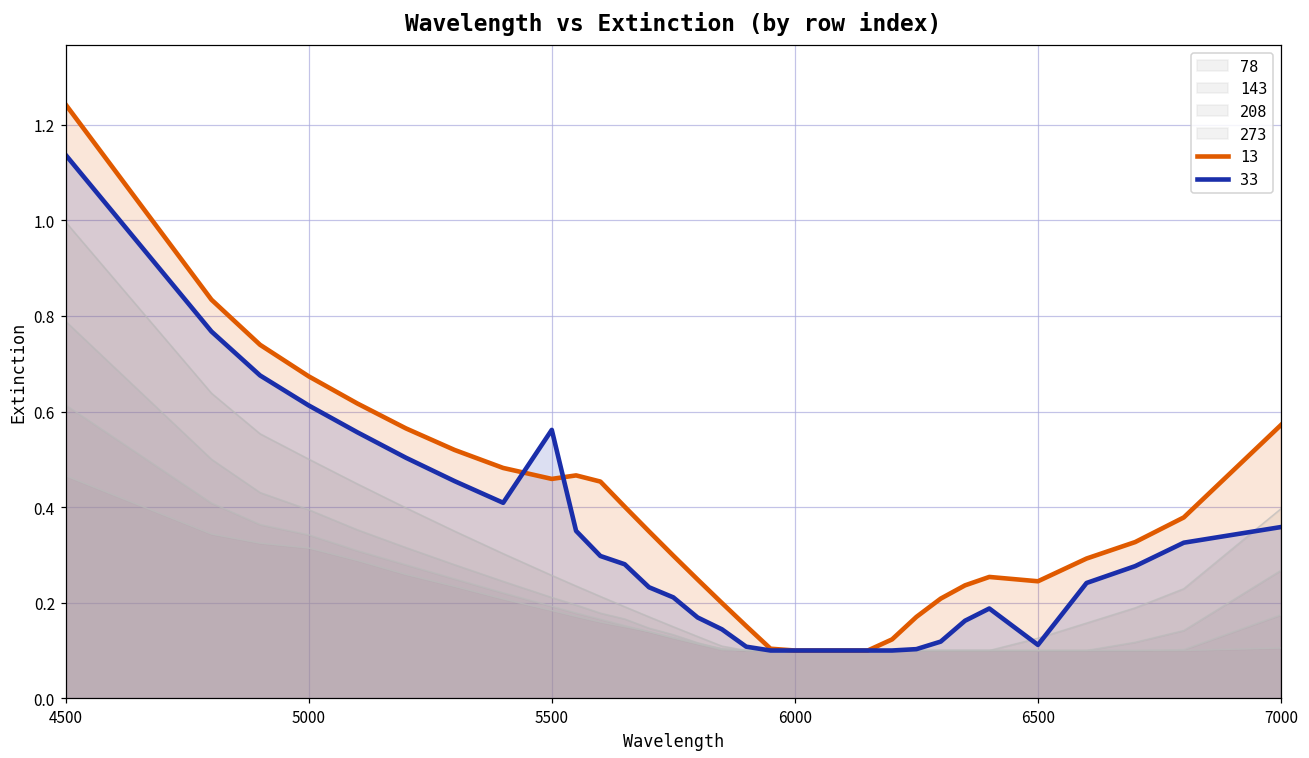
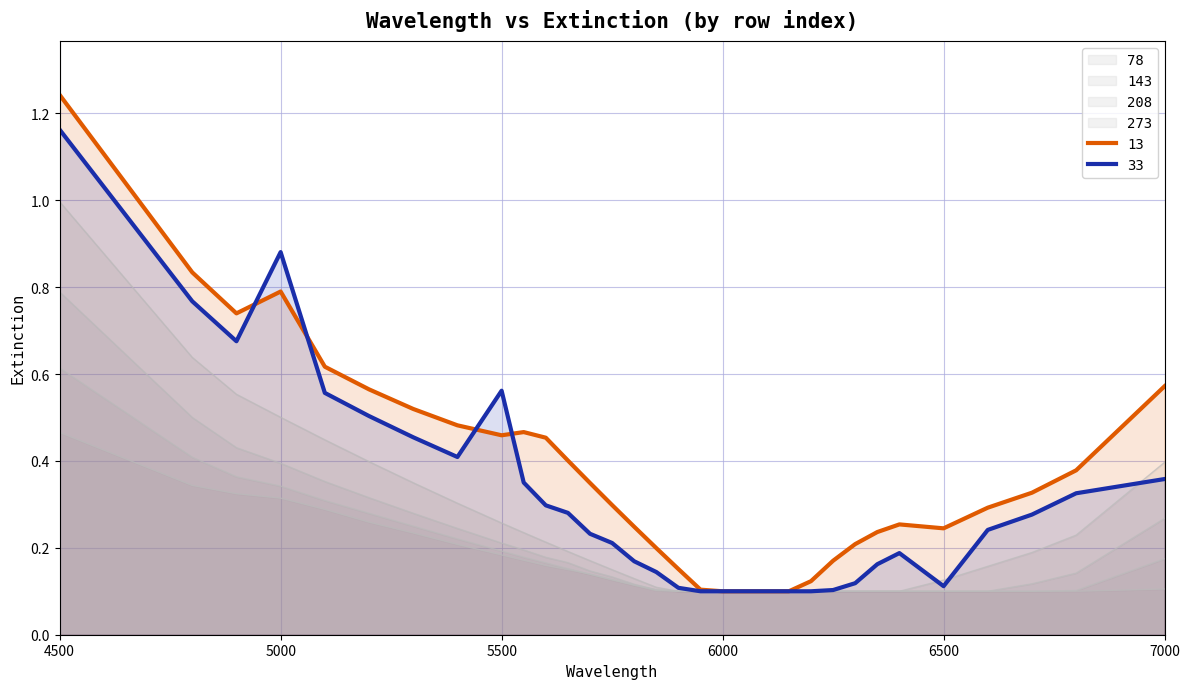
33, 4500: 1.14 -> 1.16
13, 5000: 0.67 -> 0.79
33, 5000: 0.61 -> 0.88
